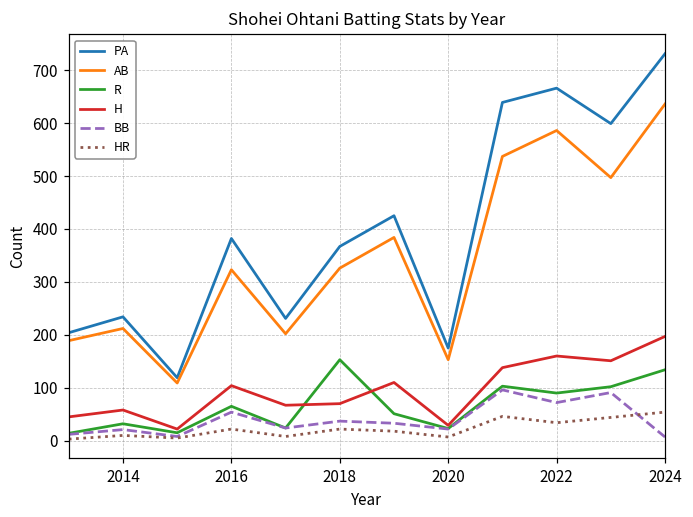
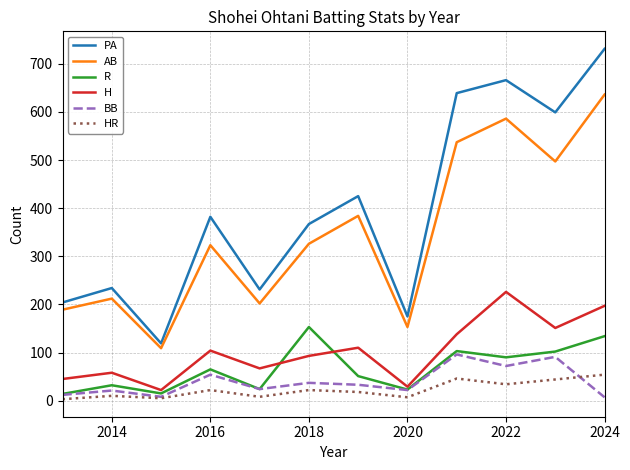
H, 2018: 70 -> 90
H, 2022: 160 -> 230
